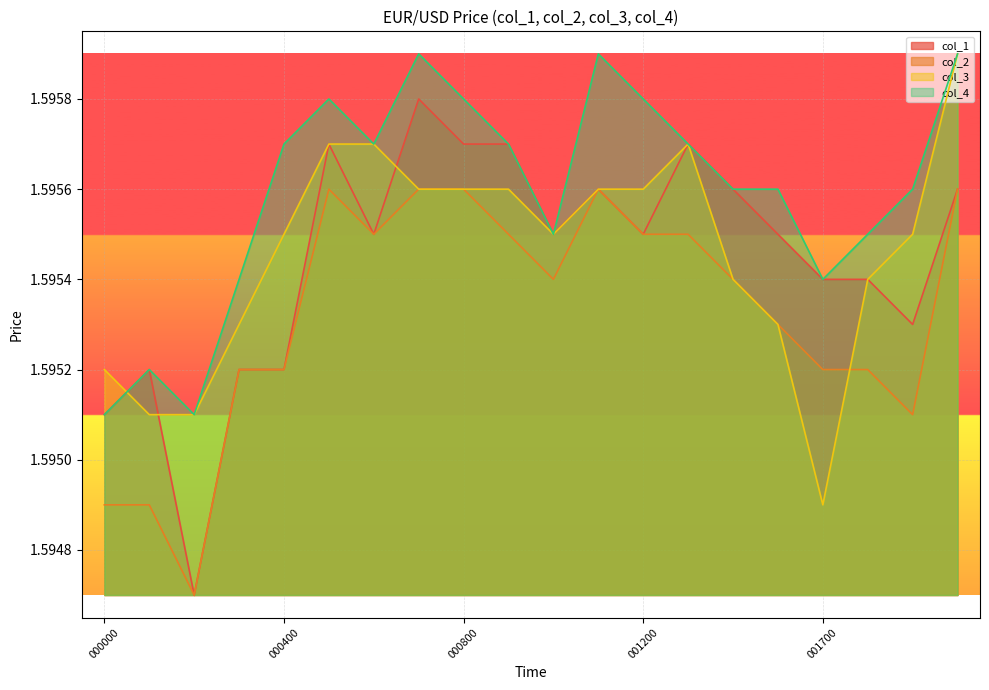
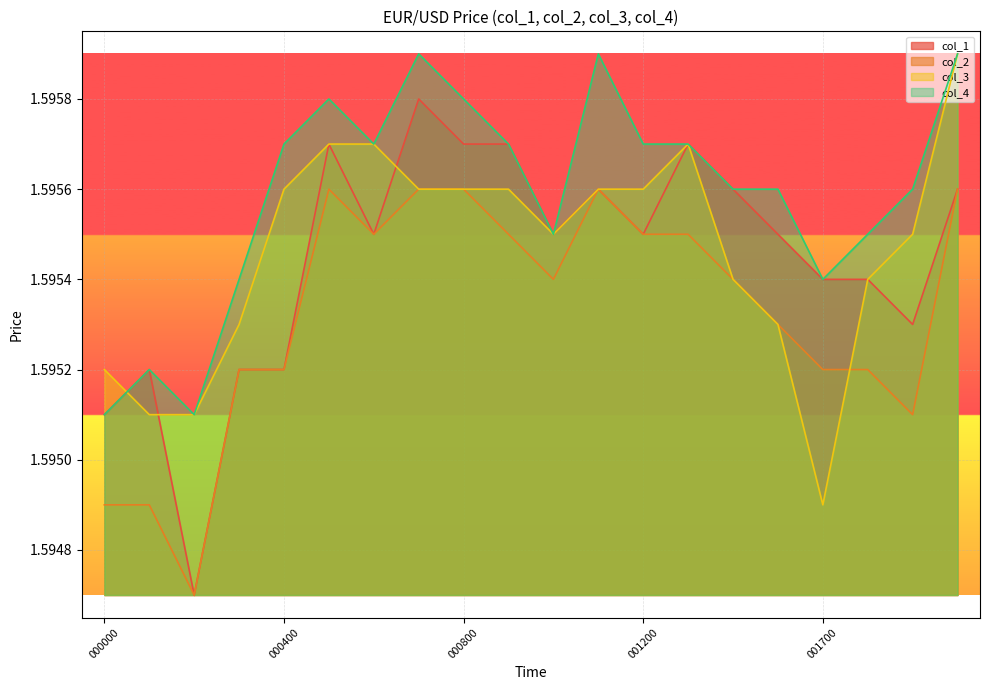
col_3, 000400: 1.5955 -> 1.5956
col_4, 001200: 1.5958 -> 1.5957
